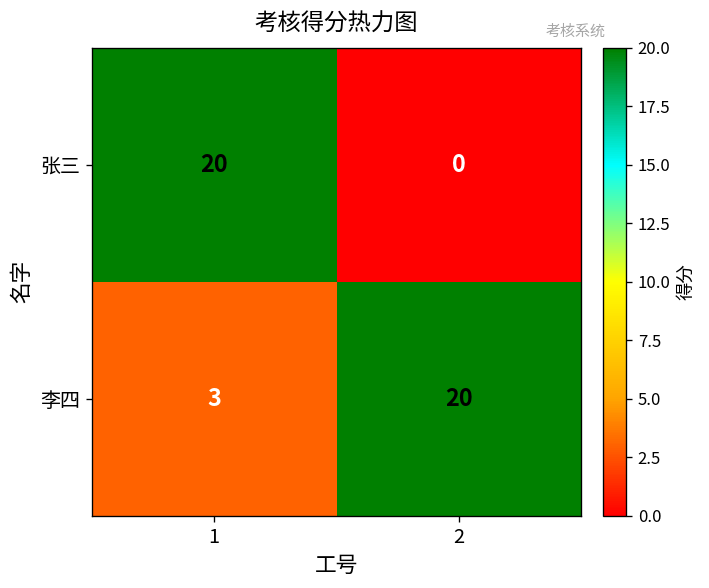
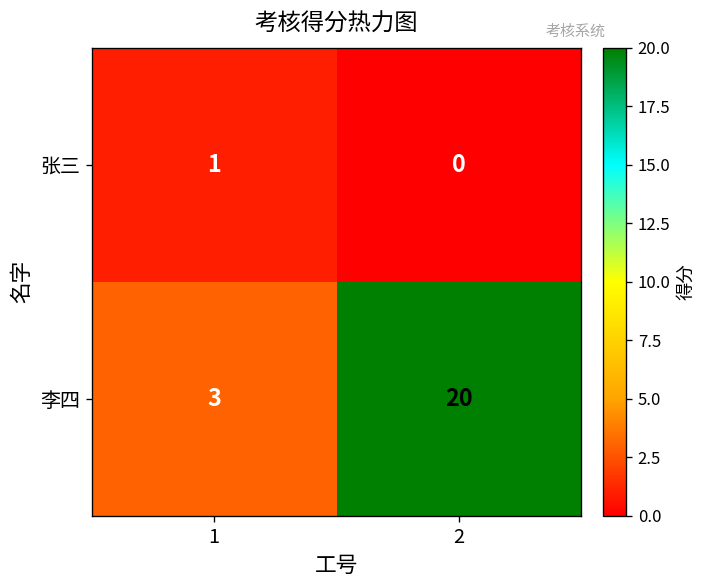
张三, 1: 20 -> 1
